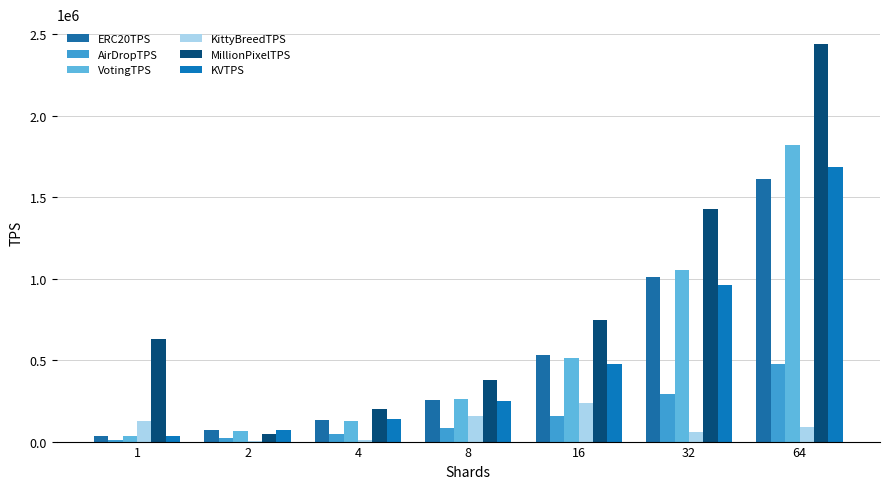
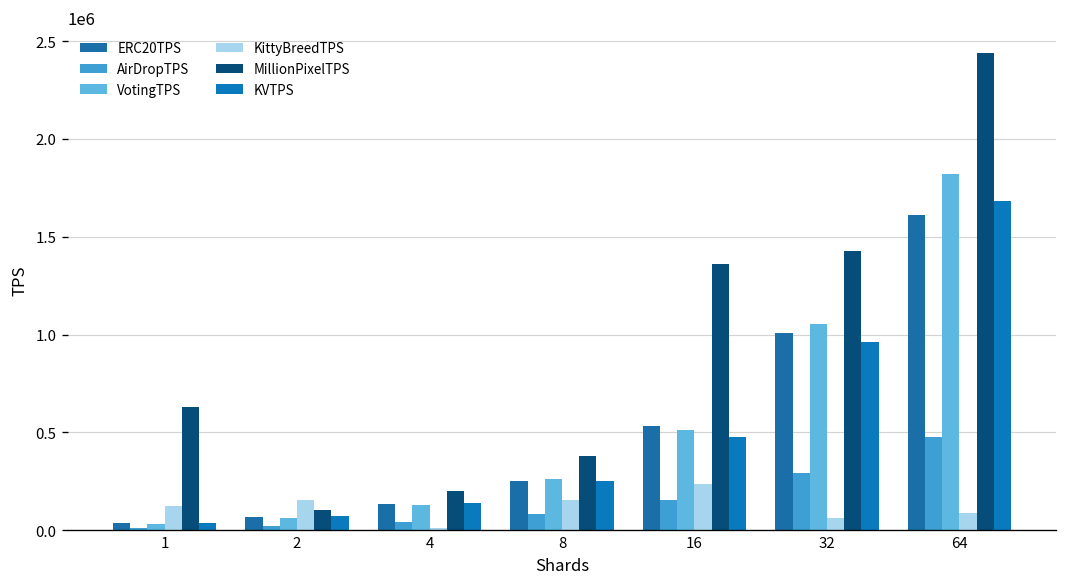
KittyBreedTPS, 2: 10000 -> 150000
MillionPixelTPS, 2: 50000 -> 100000
MillionPixelTPS, 16: 750000 -> 1360000
